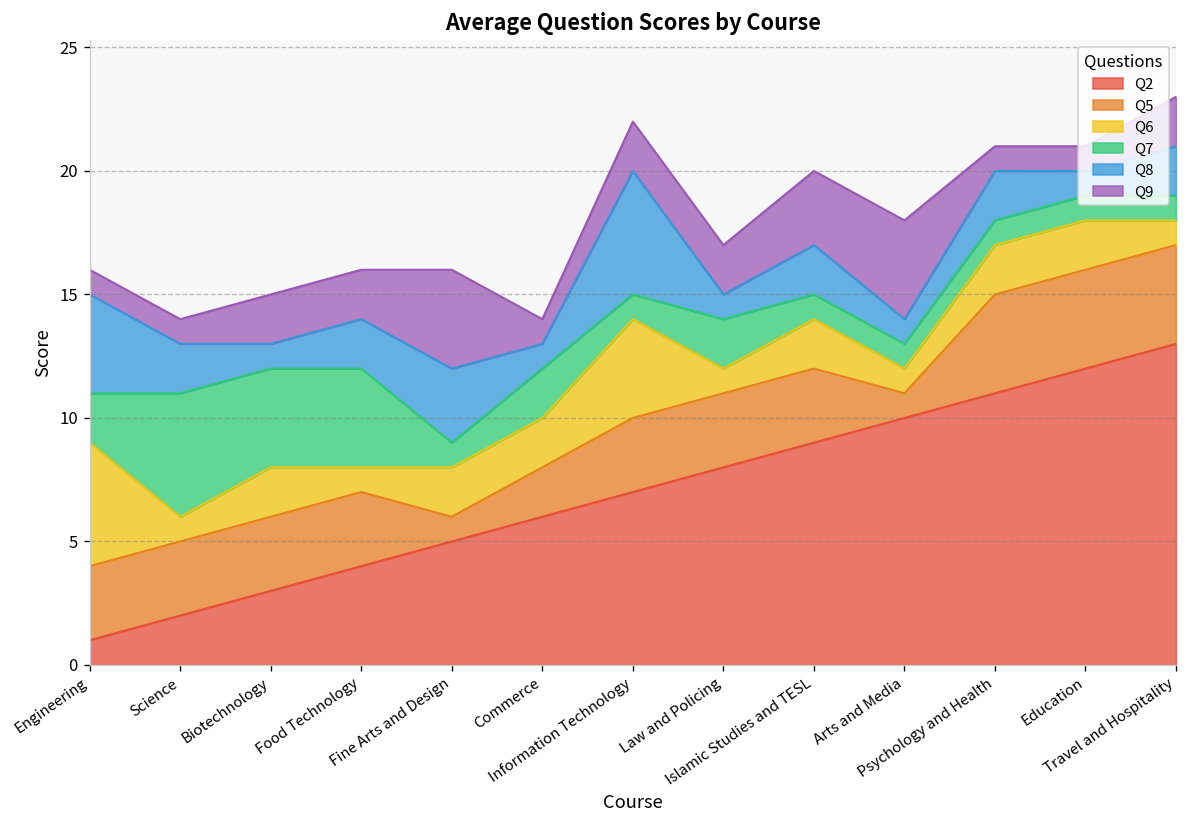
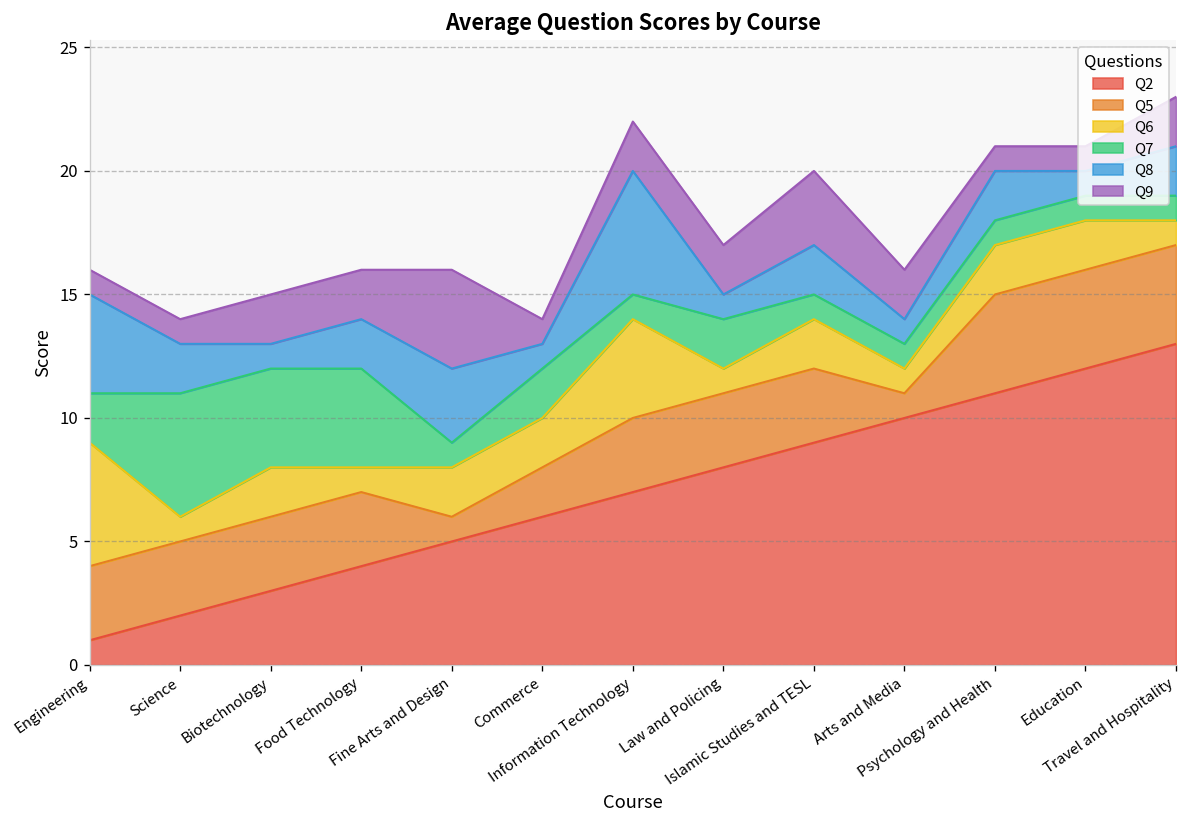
Q9, Arts and Media: 4 -> 2
